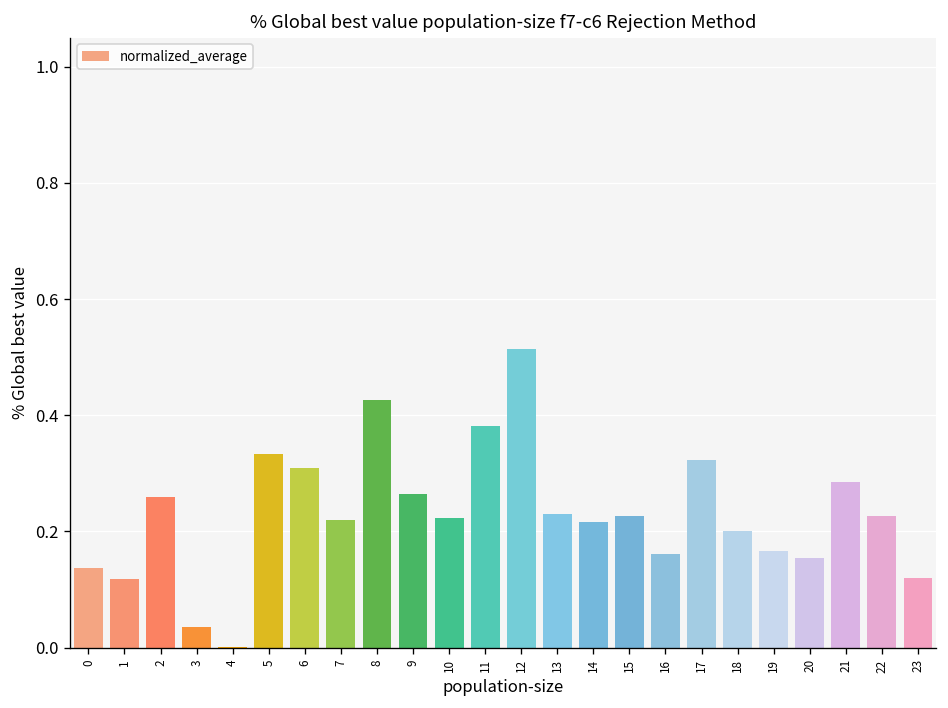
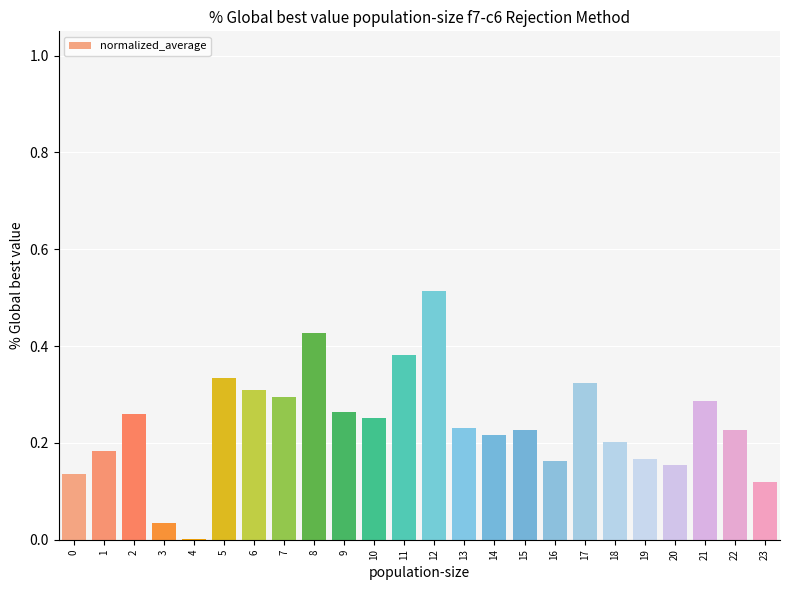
1: 0.12 -> 0.18
7: 0.22 -> 0.29
10: 0.22 -> 0.25
